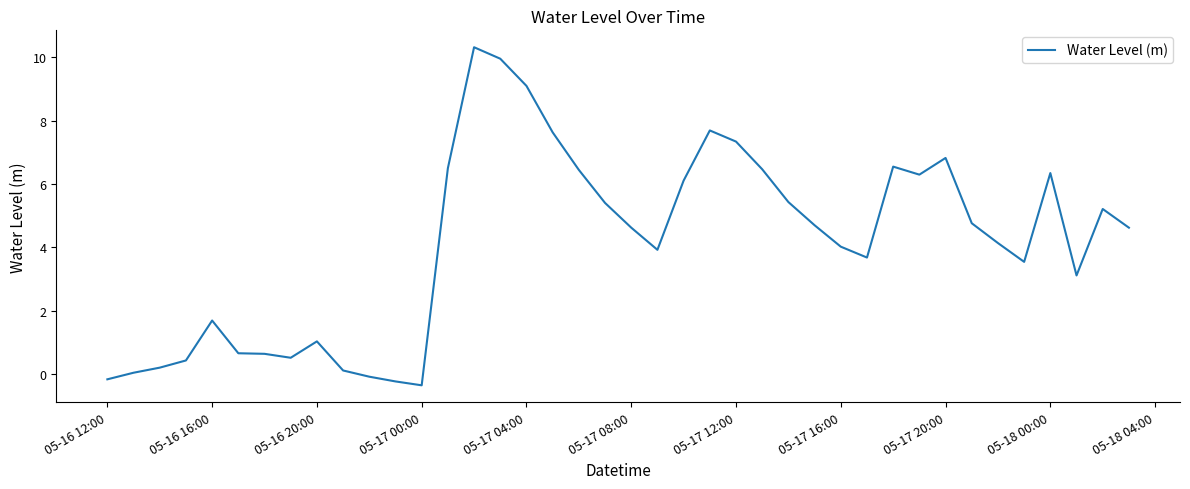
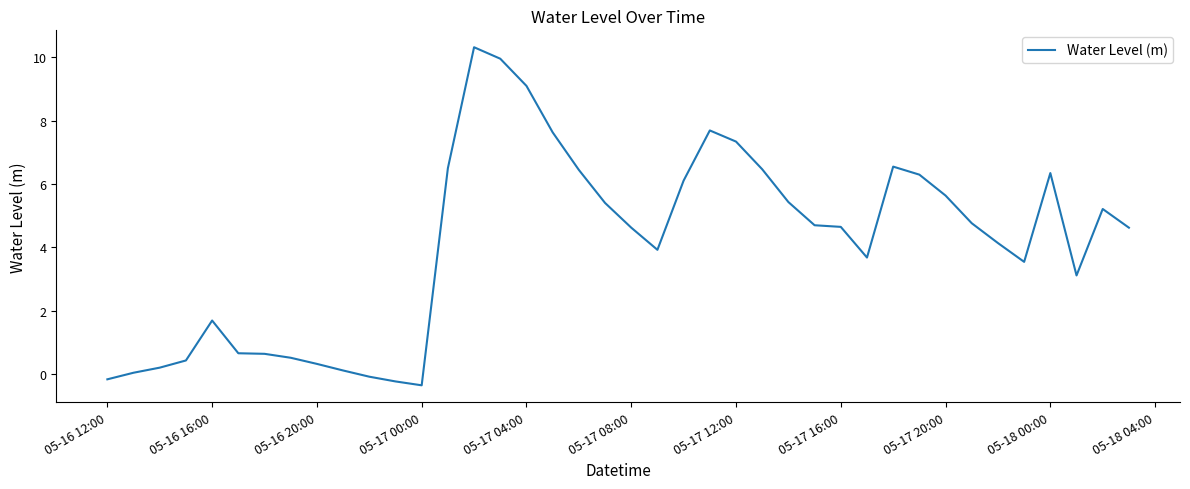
05-16 20:00: 1.0 -> 0.3
05-17 16:00: 4.0 -> 4.6
05-17 20:00: 6.8 -> 5.6
